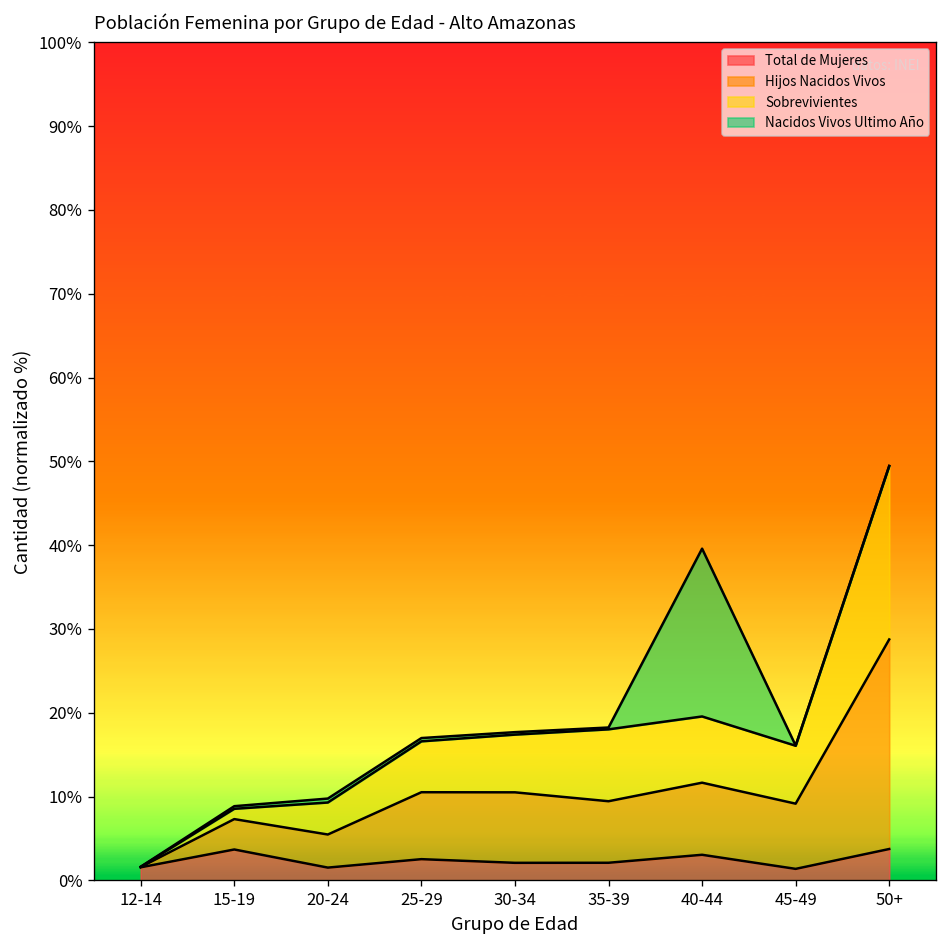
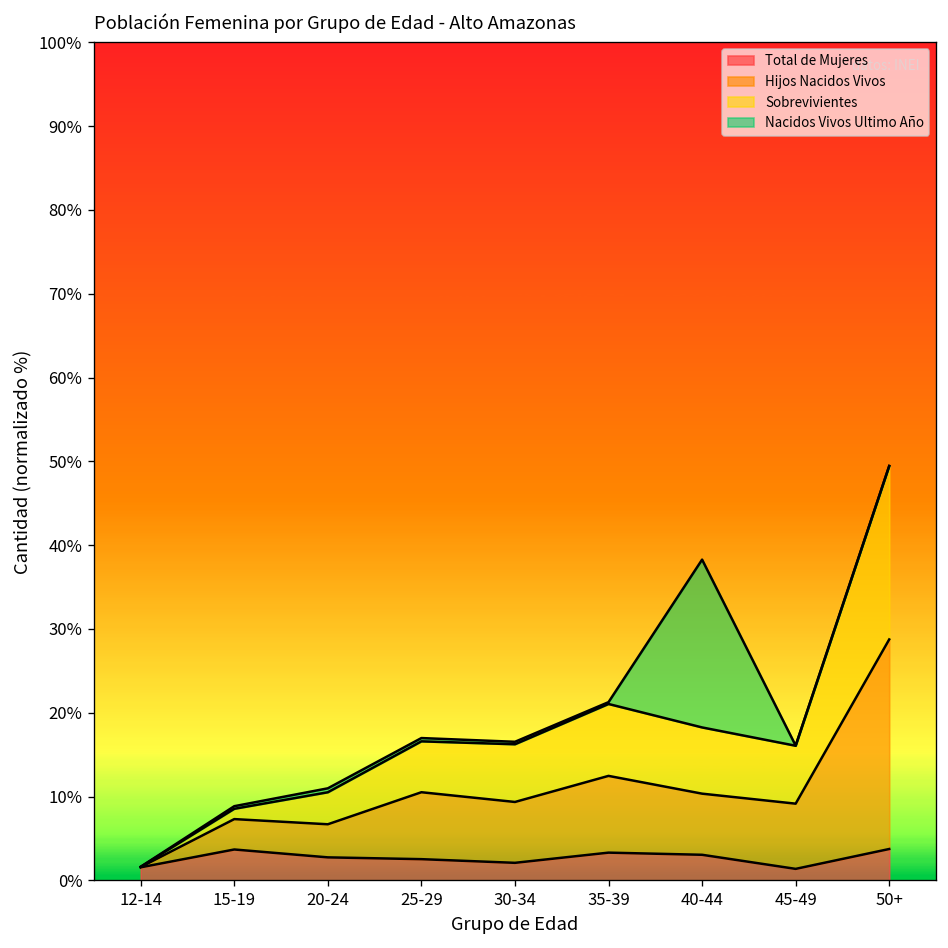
Total de Mujeres, 20-24: 2% -> 3%
Hijos Nacidos Vivos, 30-34: 8% -> 7%
Total de Mujeres, 35-39: 2% -> 3%
Hijos Nacidos Vivos, 35-39: 7% -> 9%
Hijos Nacidos Vivos, 40-44: 9% -> 7%
